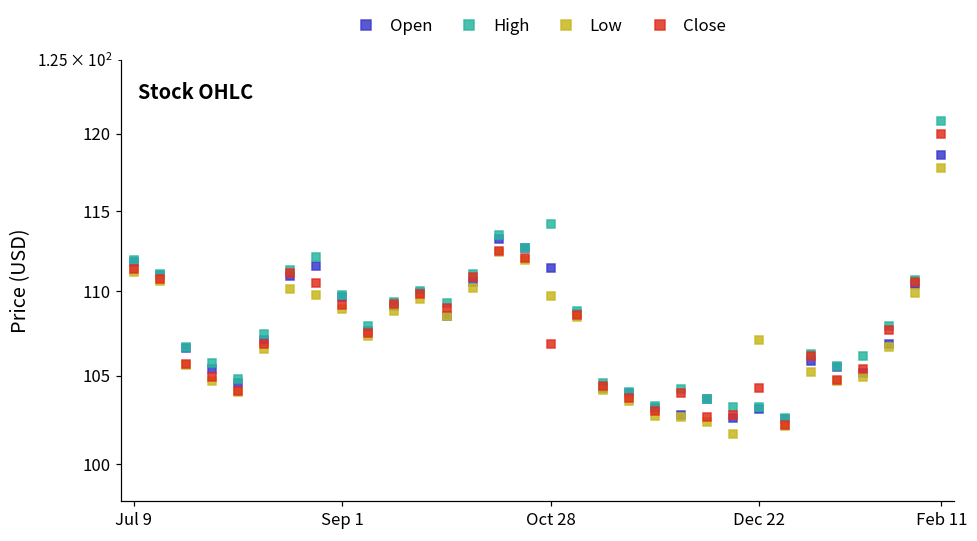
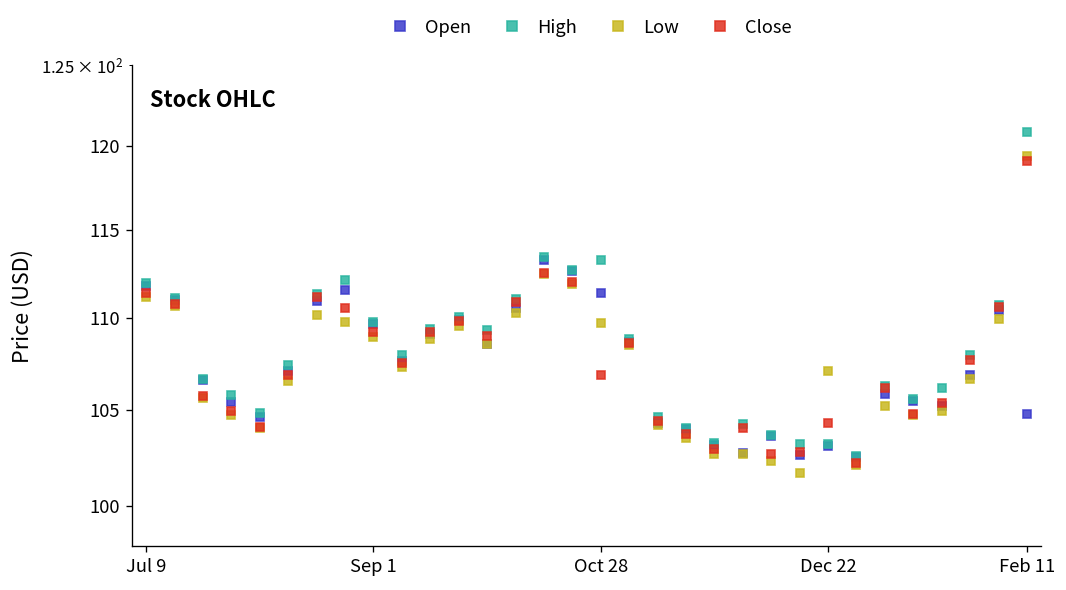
High, Oct 28: 114.2 -> 113.3
Open, Feb 11: 118.6 -> 104.8
Low, Feb 11: 117.8 -> 119.4
Close, Feb 11: 120.0 -> 119.1
